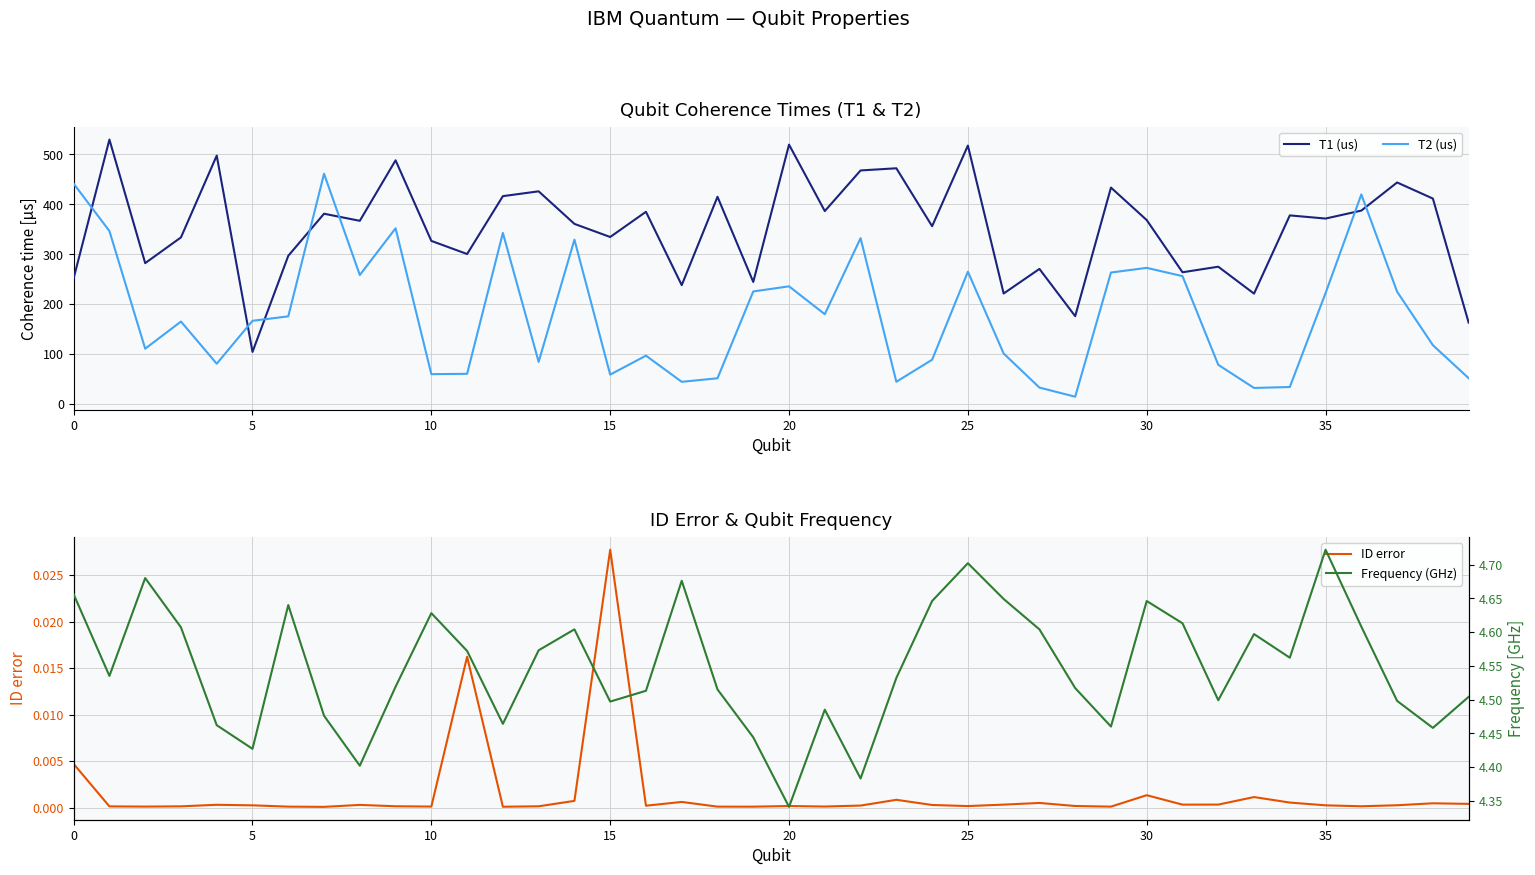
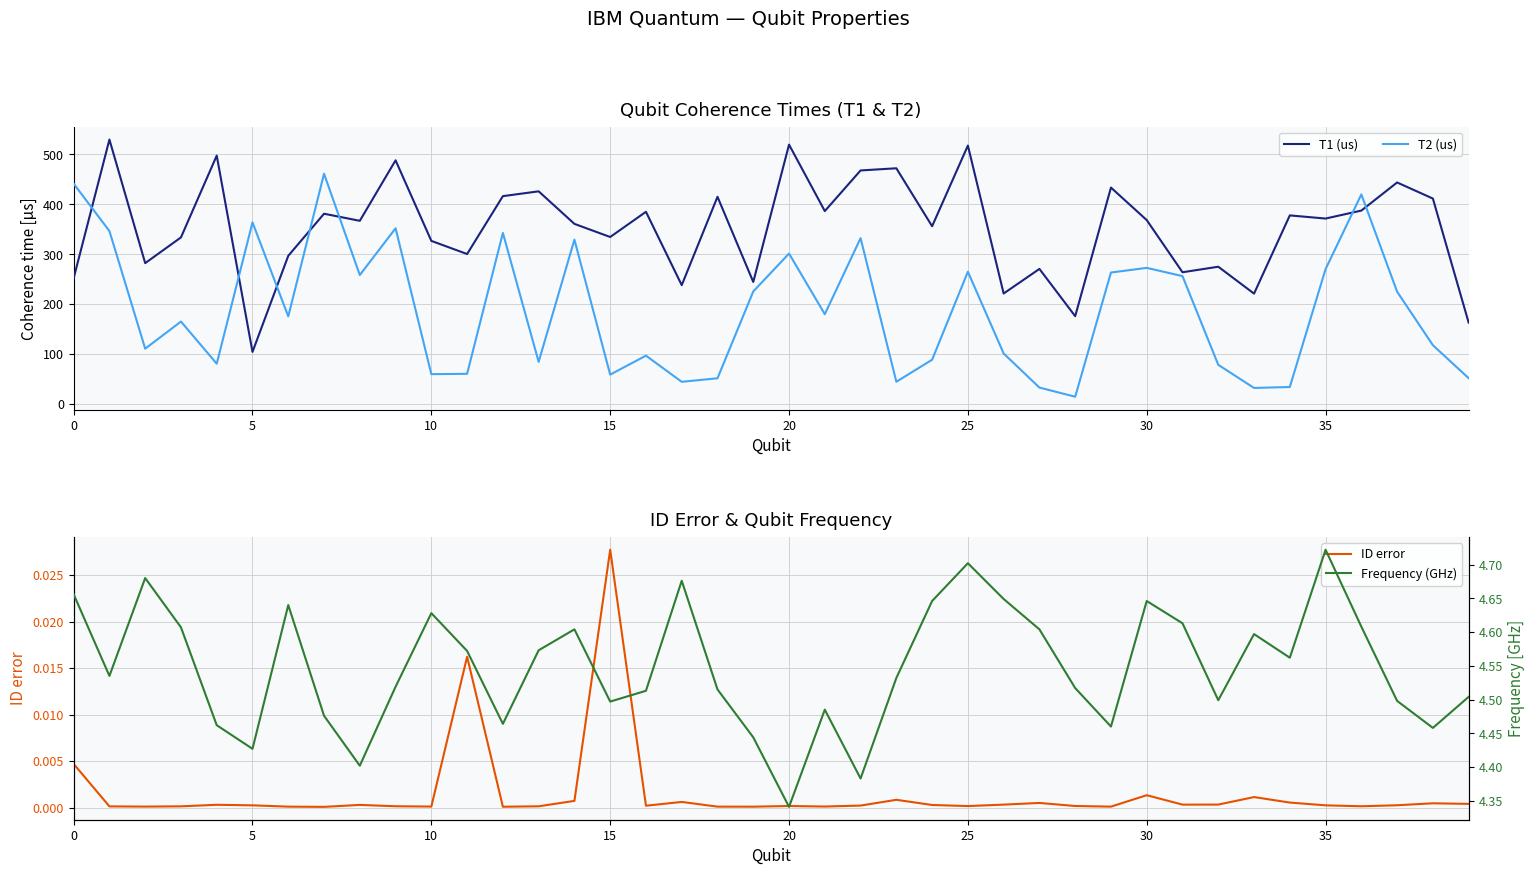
Qubit Coherence Times (T1 & T2), T2 (us), 5: 170 -> 360
Qubit Coherence Times (T1 & T2), T2 (us), 20: 240 -> 300
Qubit Coherence Times (T1 & T2), T2 (us), 35: 220 -> 270
